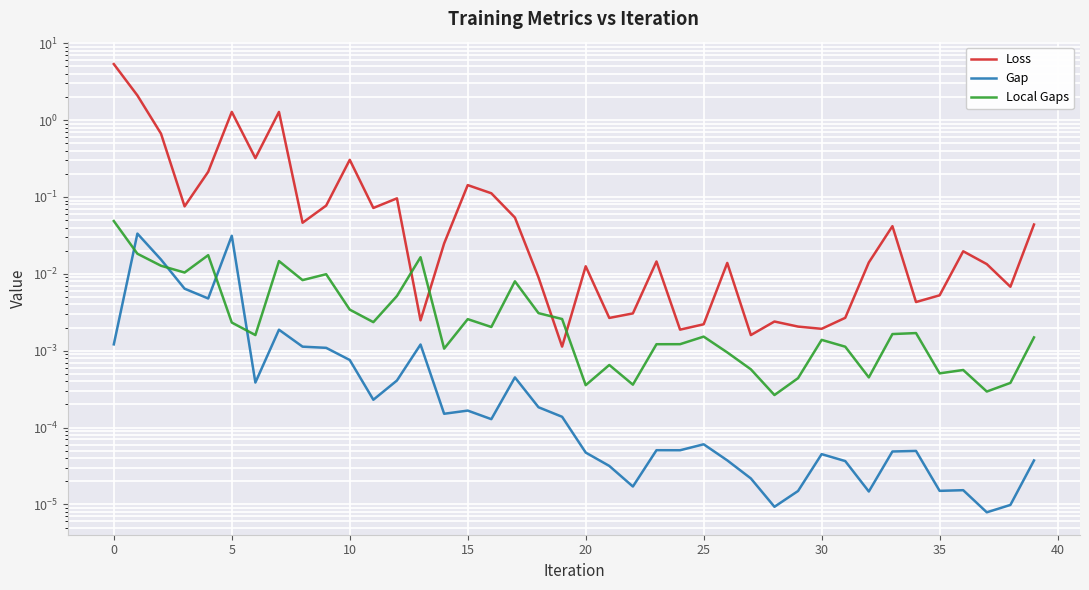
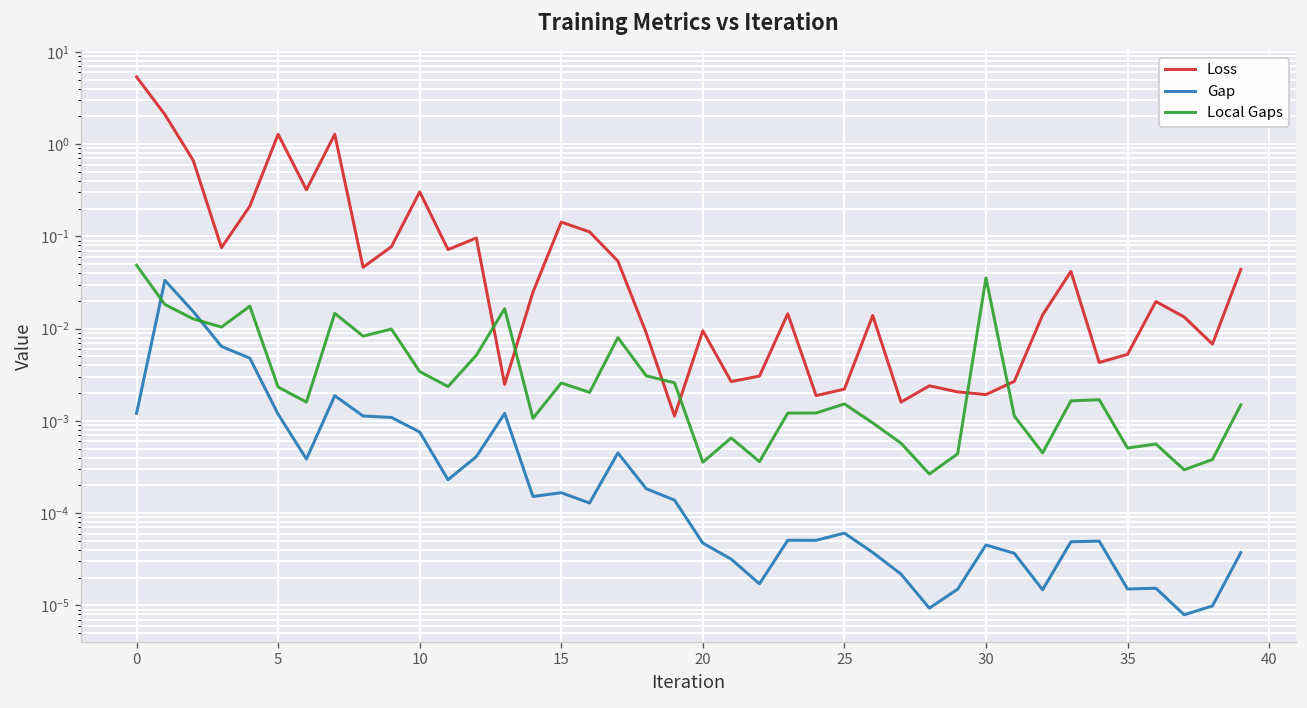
Gap, 5: 0.031 -> 0.0012
Loss, 20: 0.013 -> 0.009
Local Gaps, 30: 0.0014 -> 0.04
